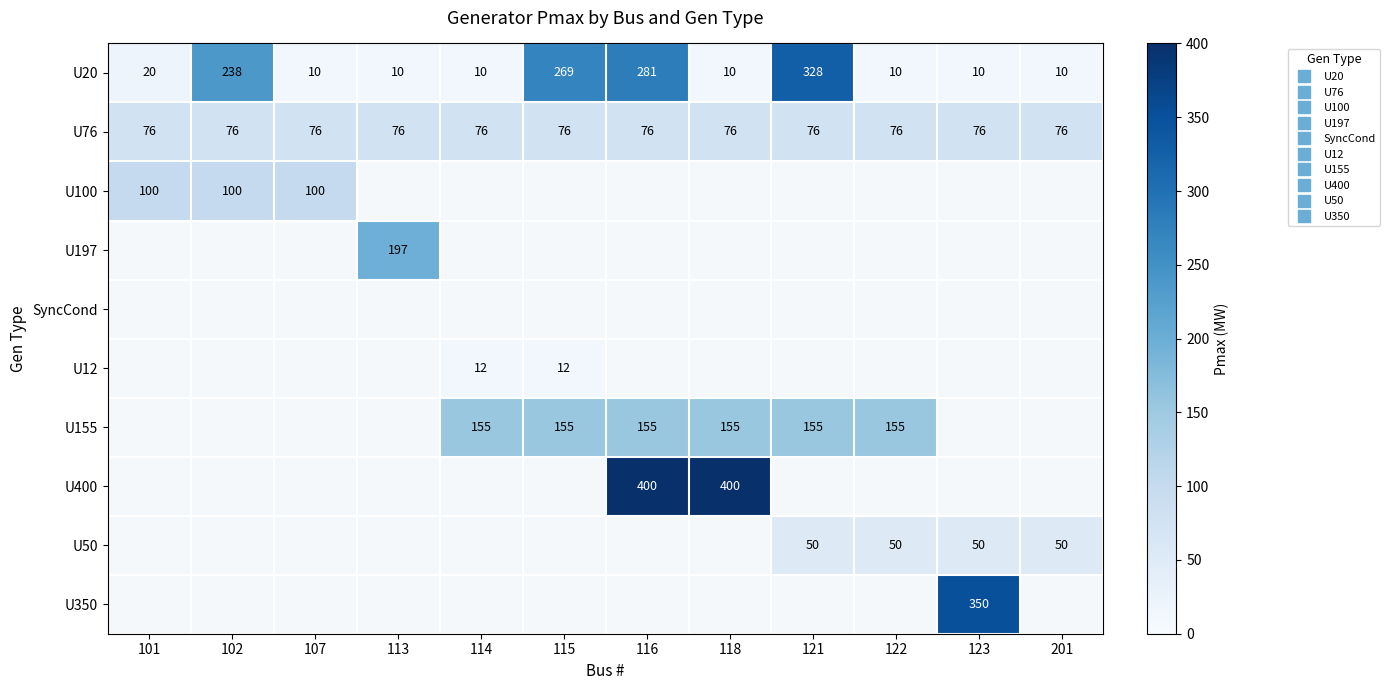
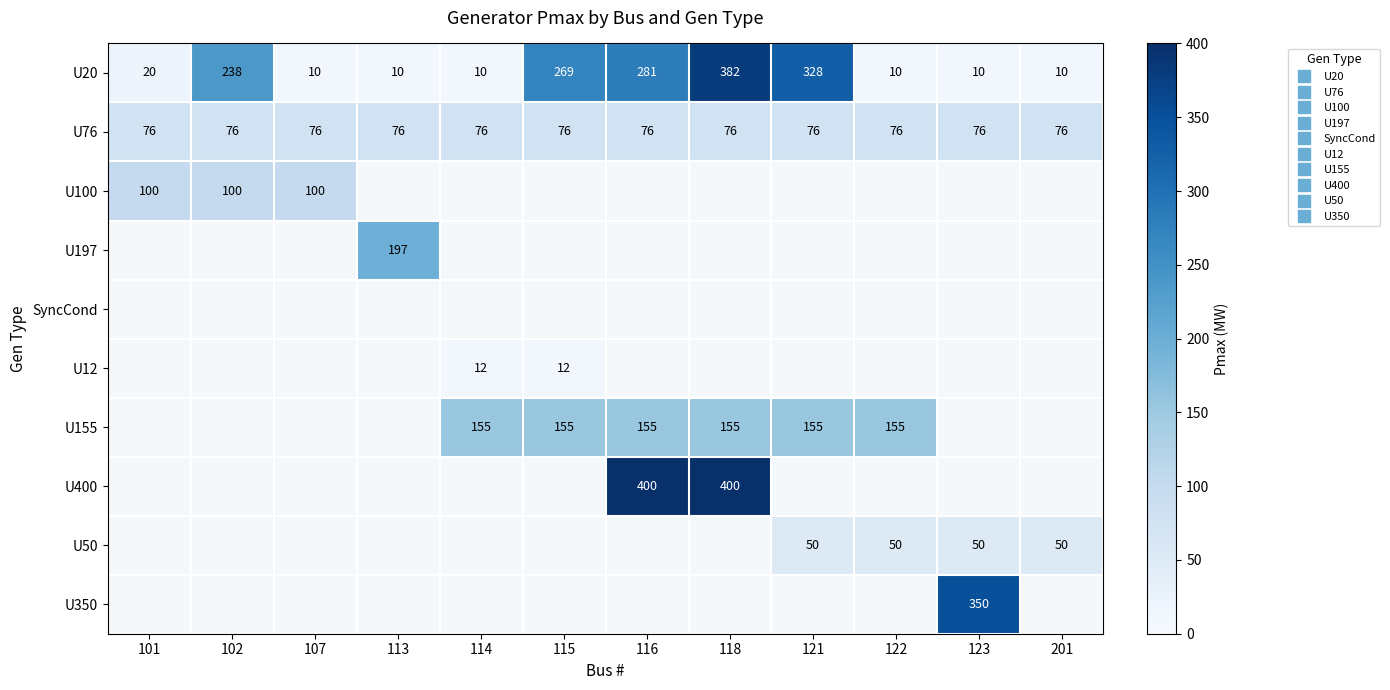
U20, 118: 10 -> 382
